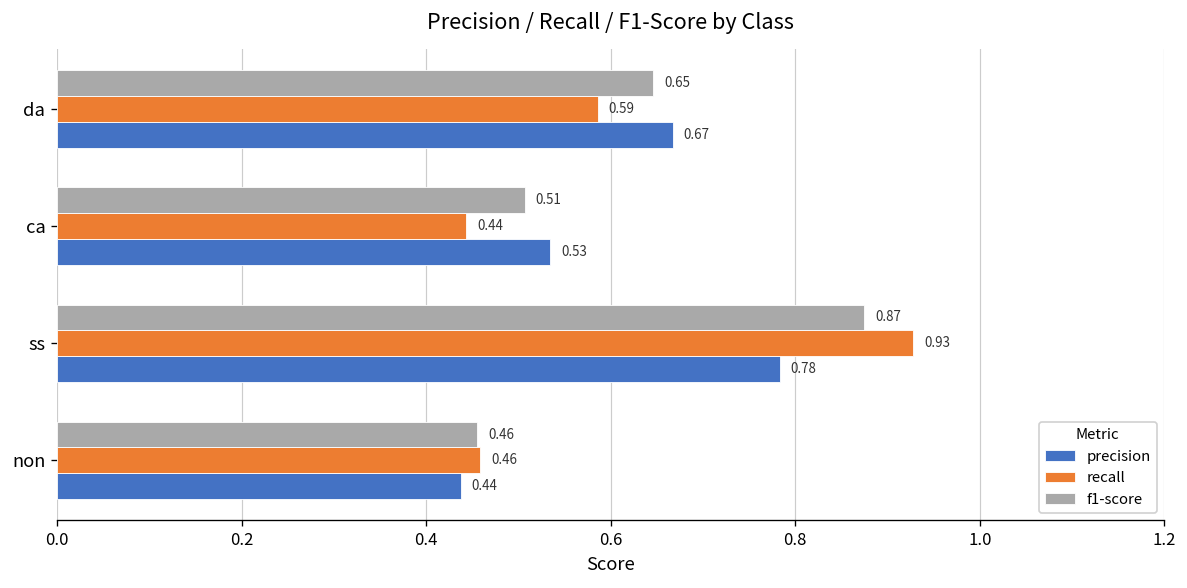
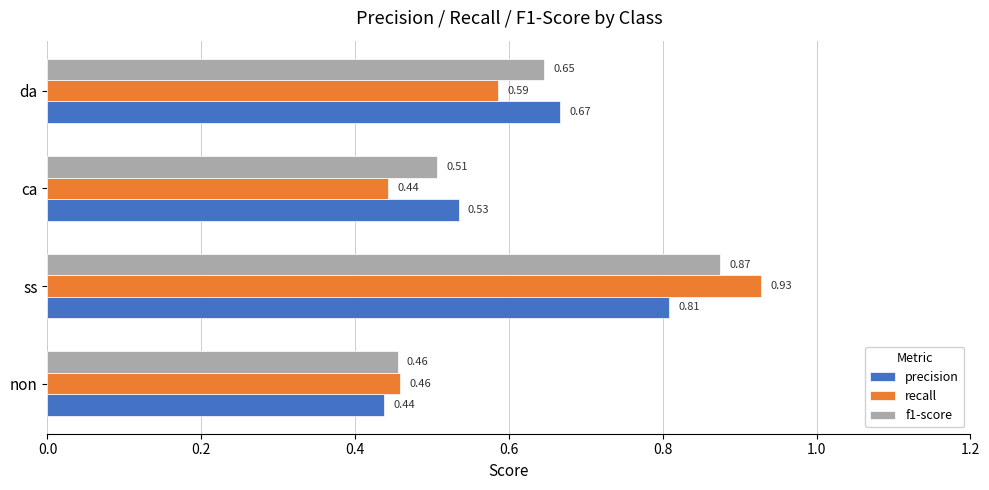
precision, ss: 0.78 -> 0.81
